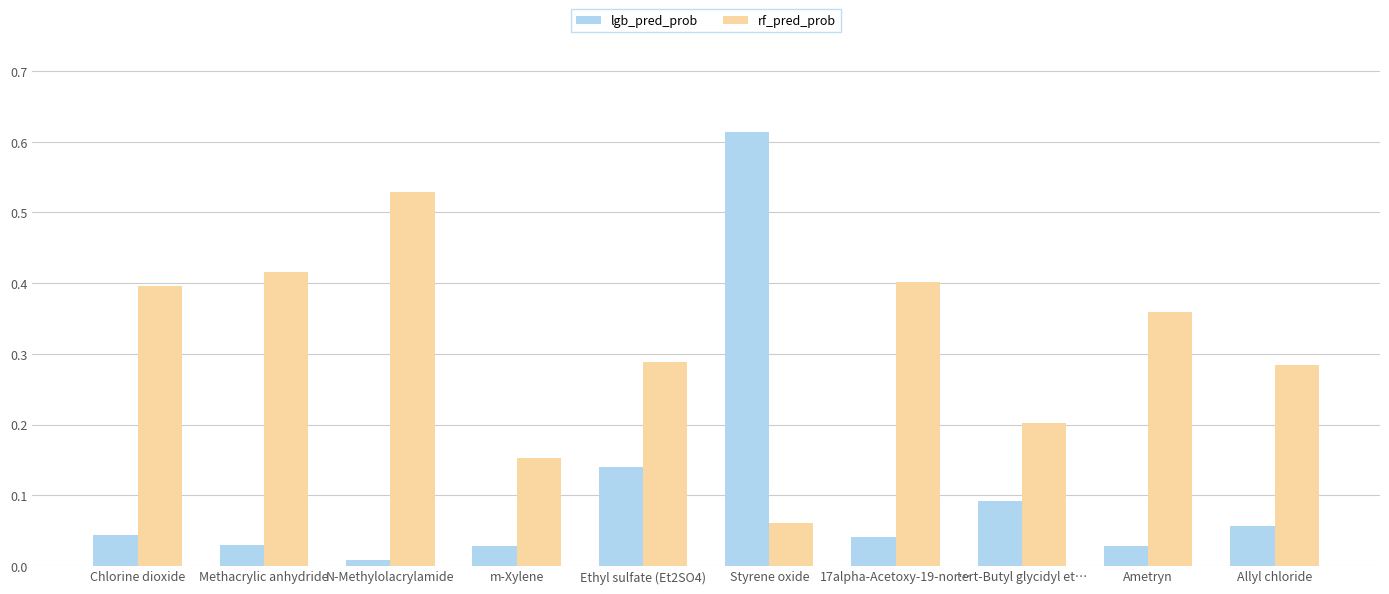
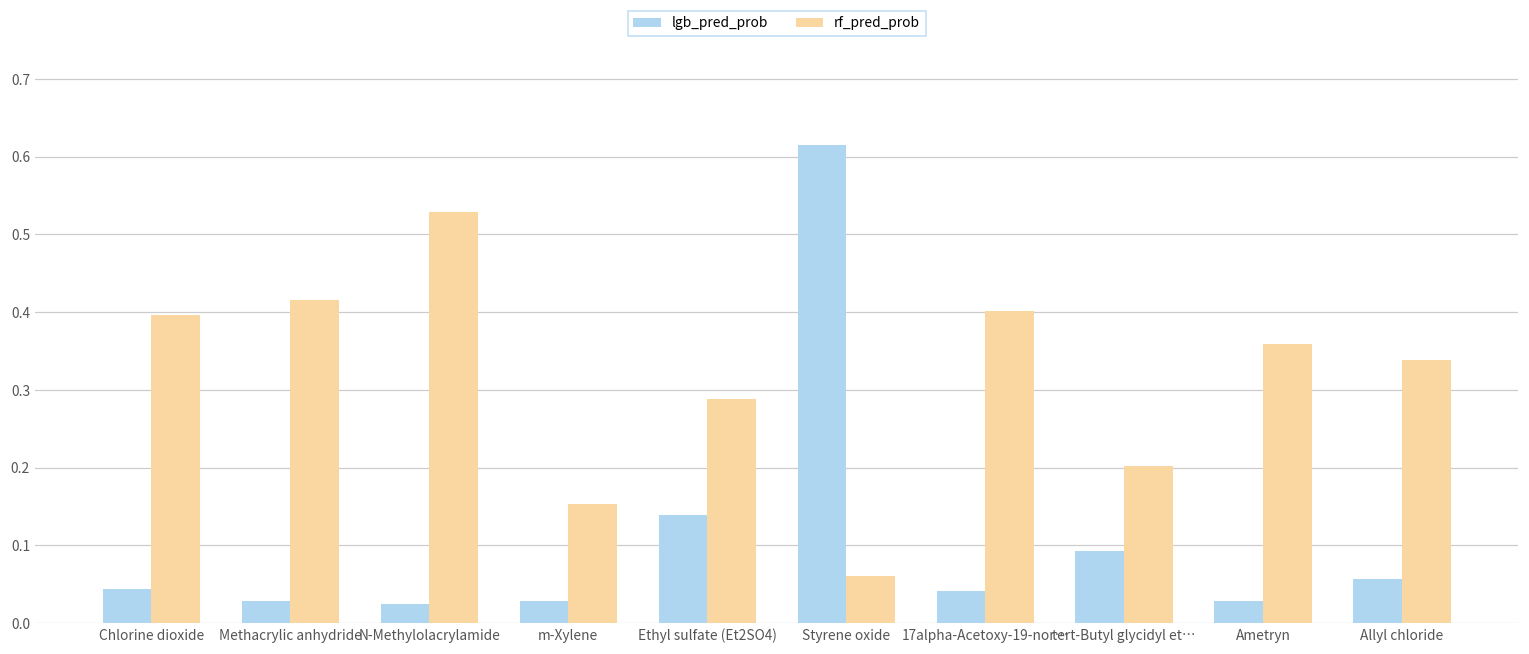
lgb_pred_prob, N-Methylolacrylamide: 0.01 -> 0.02
rf_pred_prob, Allyl chloride: 0.28 -> 0.34
